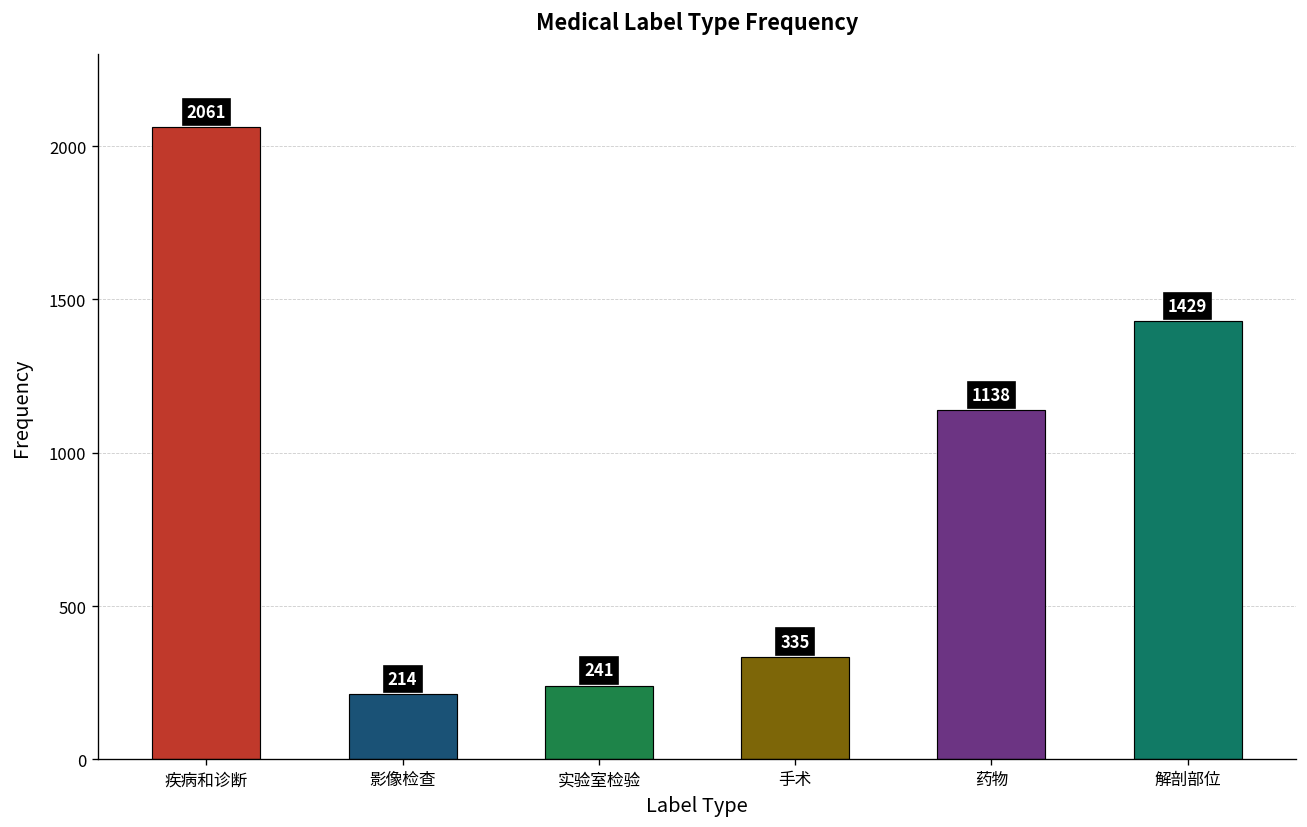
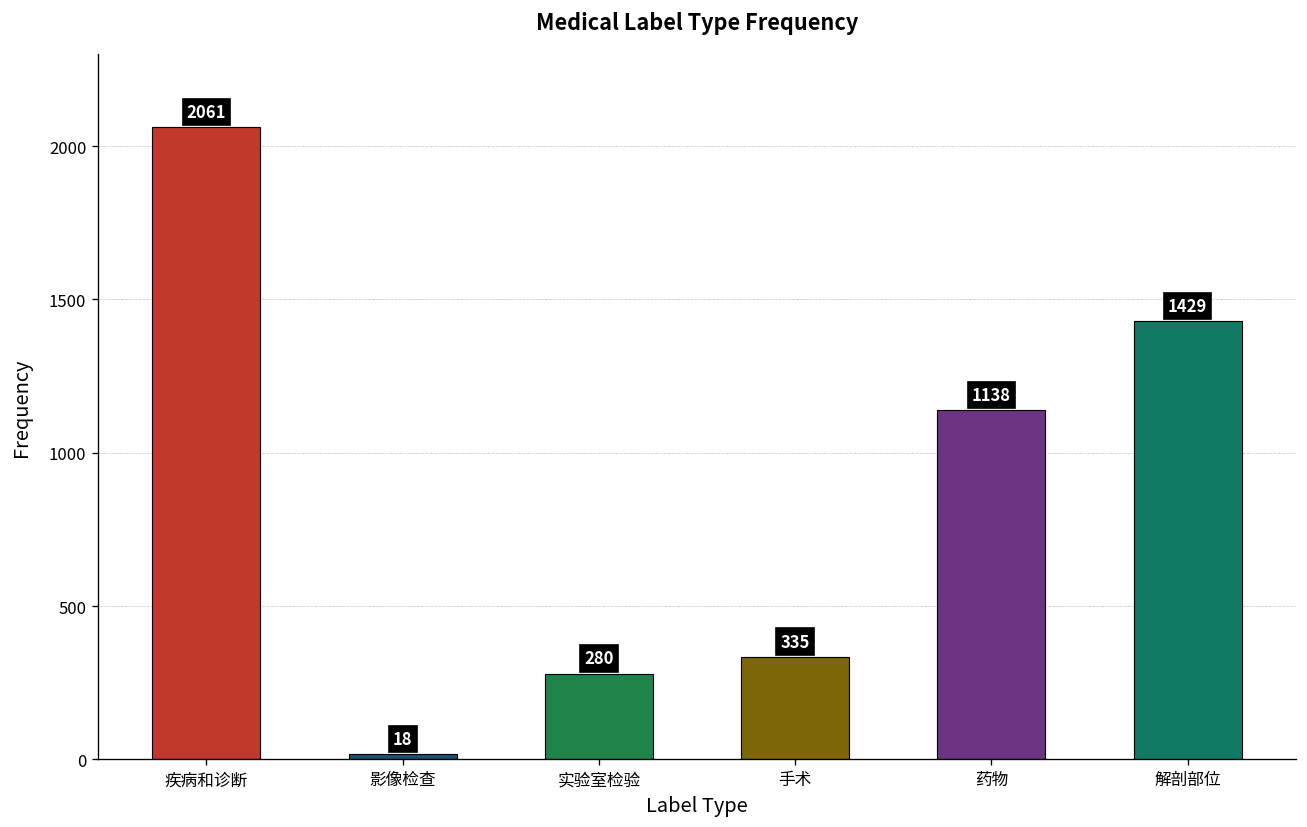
影像检查: 214 -> 18
实验室检验: 241 -> 280
